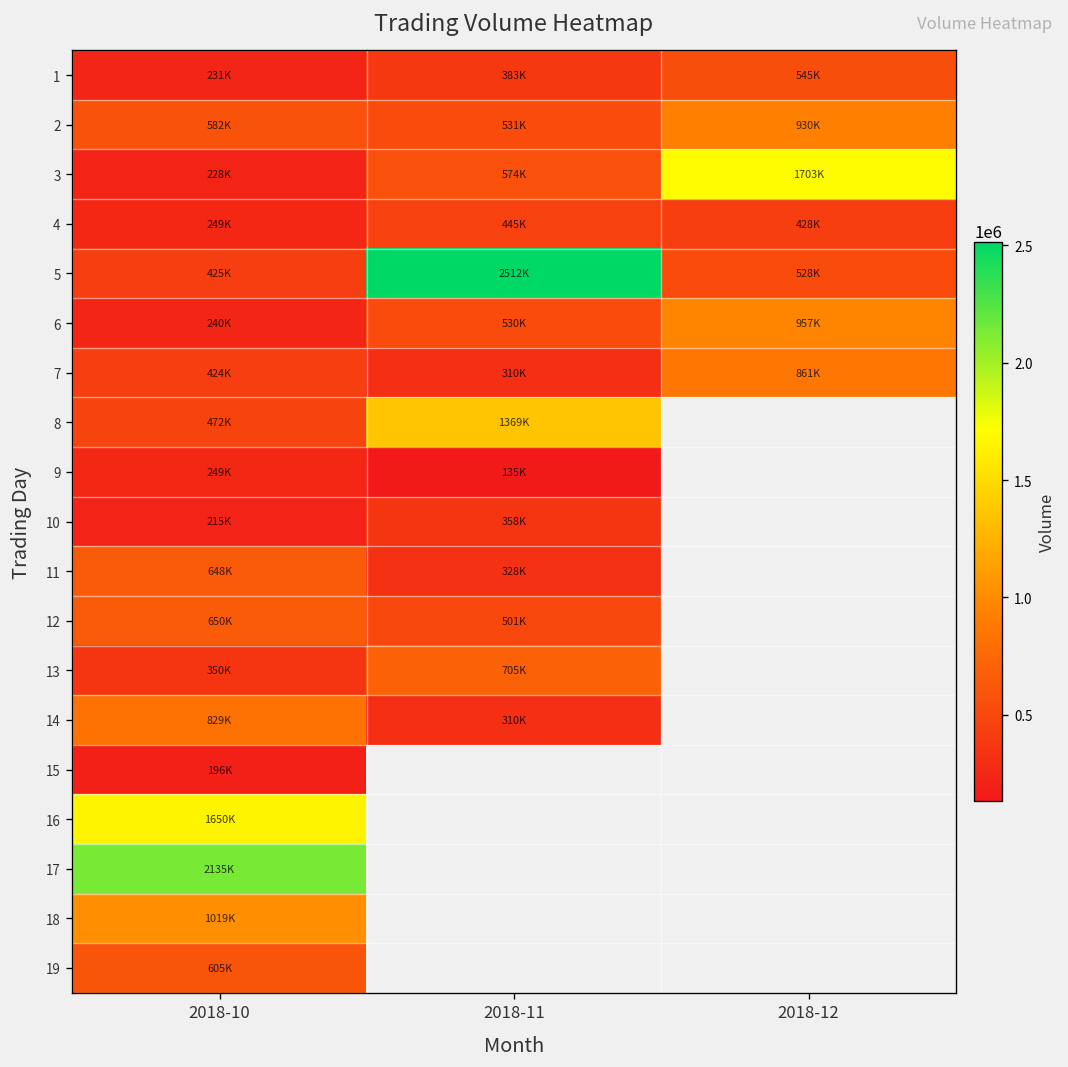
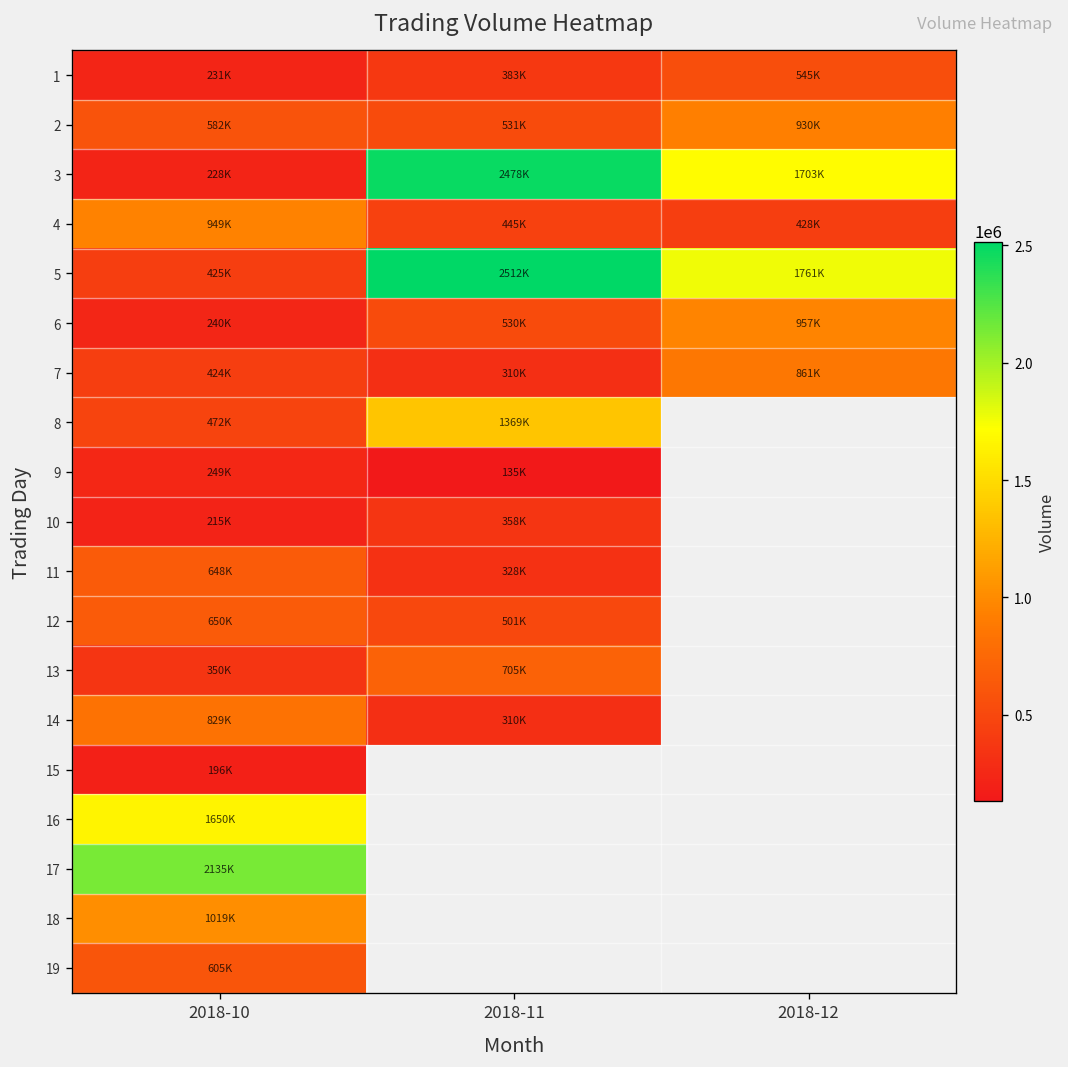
3, 2018-11: 574K -> 2478K
4, 2018-10: 249K -> 949K
5, 2018-12: 528K -> 1761K
